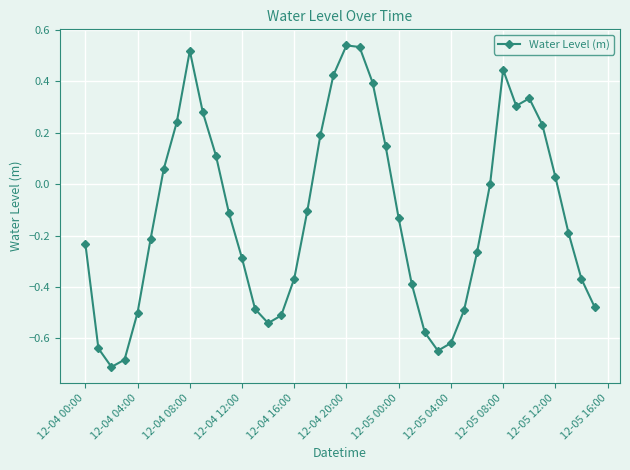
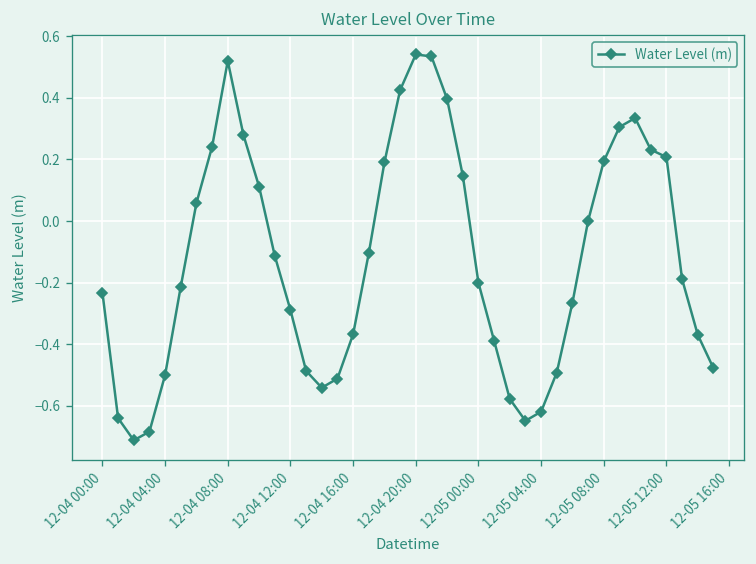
12-05 00:00: -0.13 -> -0.20
12-05 08:00: 0.45 -> 0.19
12-05 12:00: 0.03 -> 0.21
